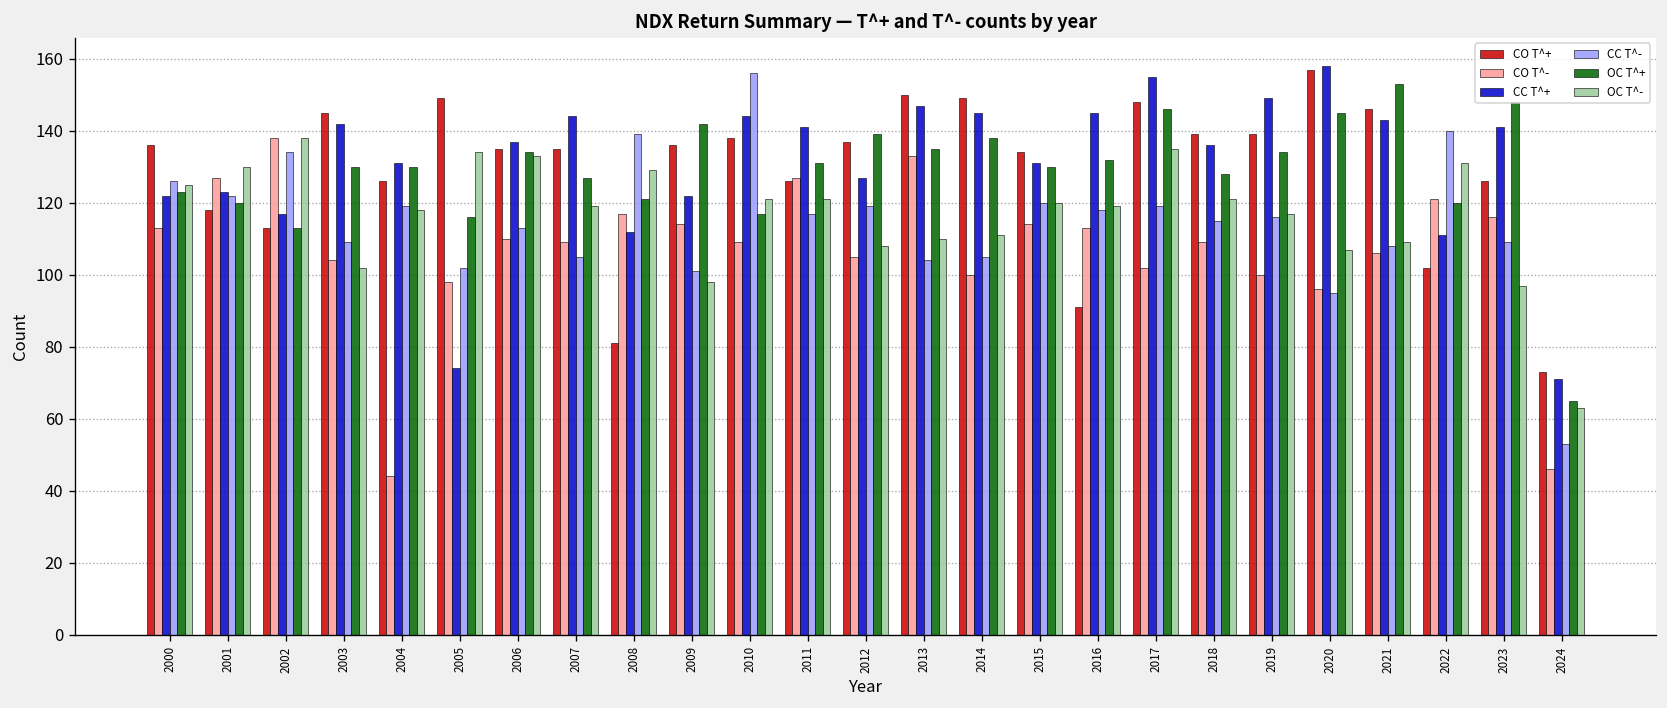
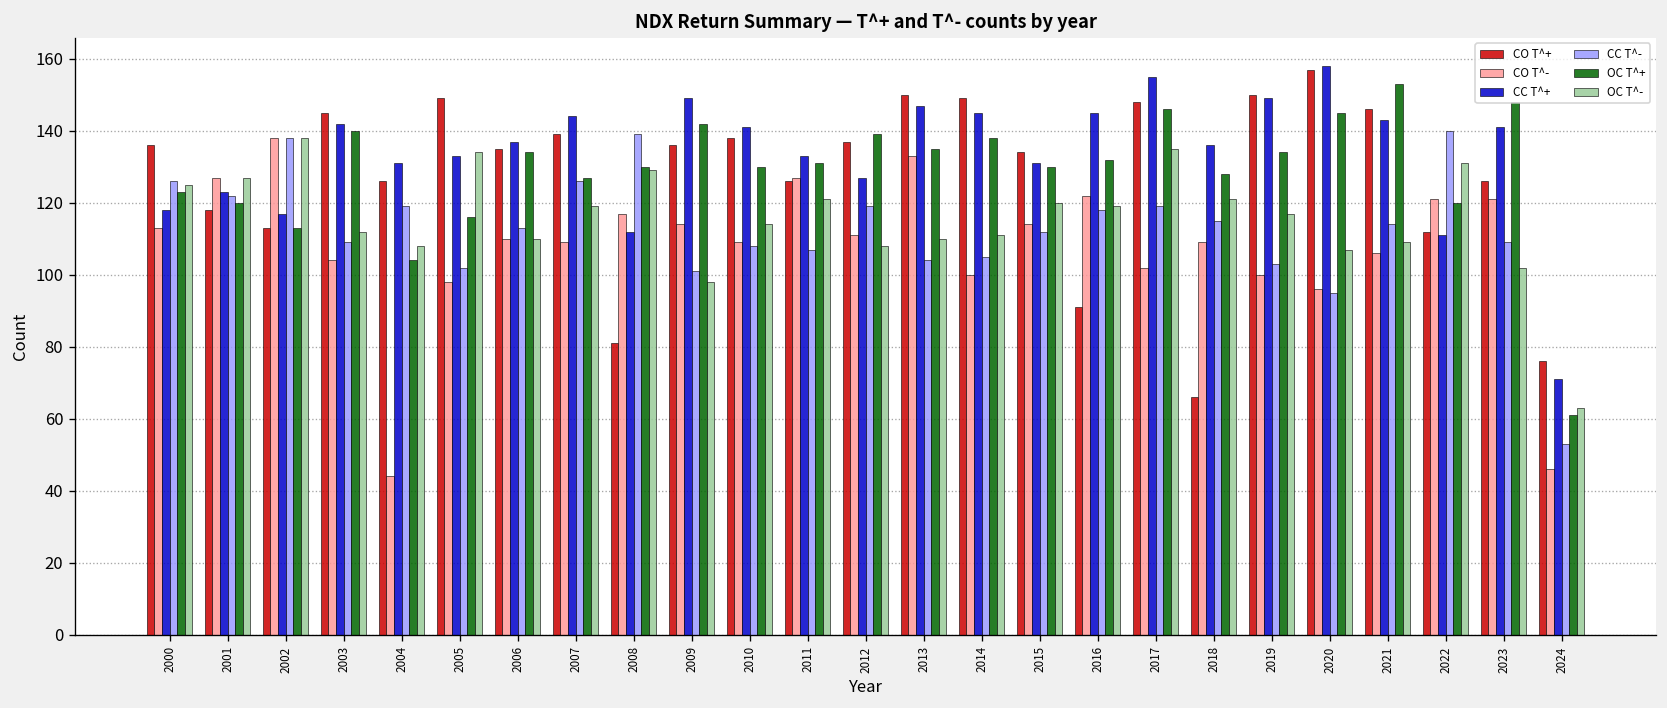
CC T^+, 2000: 122 -> 118
OC T^-, 2001: 130 -> 127
CC T^-, 2002: 134 -> 138
OC T^+, 2003: 130 -> 140
OC T^-, 2003: 102 -> 112
OC T^+, 2004: 130 -> 104
OC T^-, 2004: 118 -> 108
CC T^+, 2005: 74 -> 133
OC T^-, 2006: 133 -> 110
CO T^+, 2007: 135 -> 139
CC T^-, 2007: 105 -> 126
OC T^+, 2008: 121 -> 130
CC T^+, 2009: 122 -> 149
CC T^+, 2010: 144 -> 141
CC T^-, 2010: 156 -> 108
OC T^+, 2010: 117 -> 130
OC T^-, 2010: 121 -> 114
CC T^+, 2011: 141 -> 133
CC T^-, 2011: 117 -> 107
CO T^-, 2012: 105 -> 111
CC T^-, 2015: 120 -> 112
CO T^-, 2016: 113 -> 122
CO T^+, 2018: 139 -> 66
CO T^+, 2019: 139 -> 150
CC T^-, 2019: 116 -> 103
CC T^-, 2021: 108 -> 114
CO T^+, 2022: 102 -> 112
CO T^-, 2023: 116 -> 121
OC T^-, 2023: 97 -> 102
CO T^+, 2024: 73 -> 76
OC T^+, 2024: 65 -> 61
